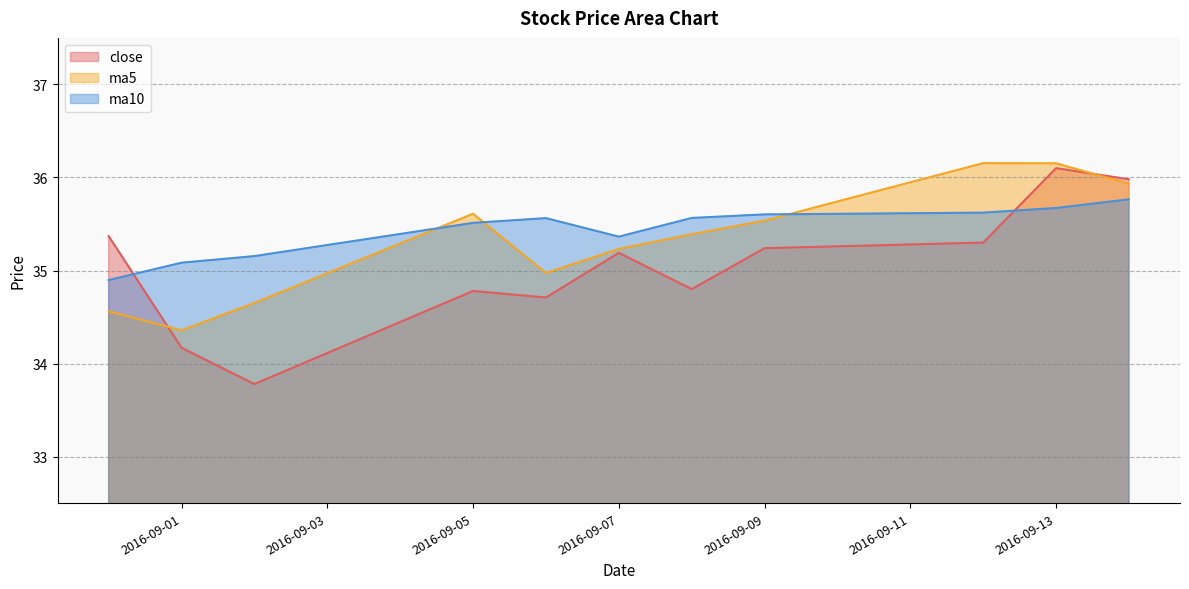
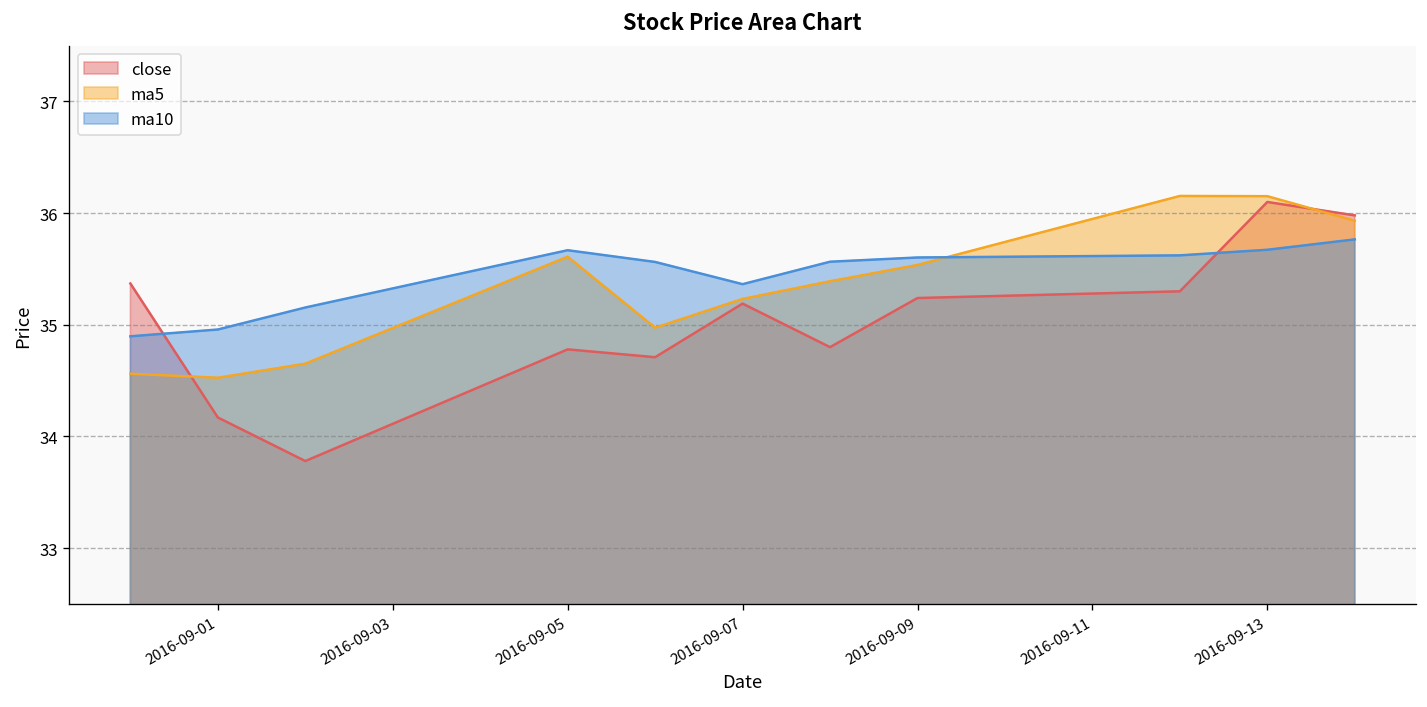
ma5, 2016-09-01: 34.4 -> 34.5
ma10, 2016-09-01: 35.1 -> 35.0
ma10, 2016-09-05: 35.5 -> 35.7
